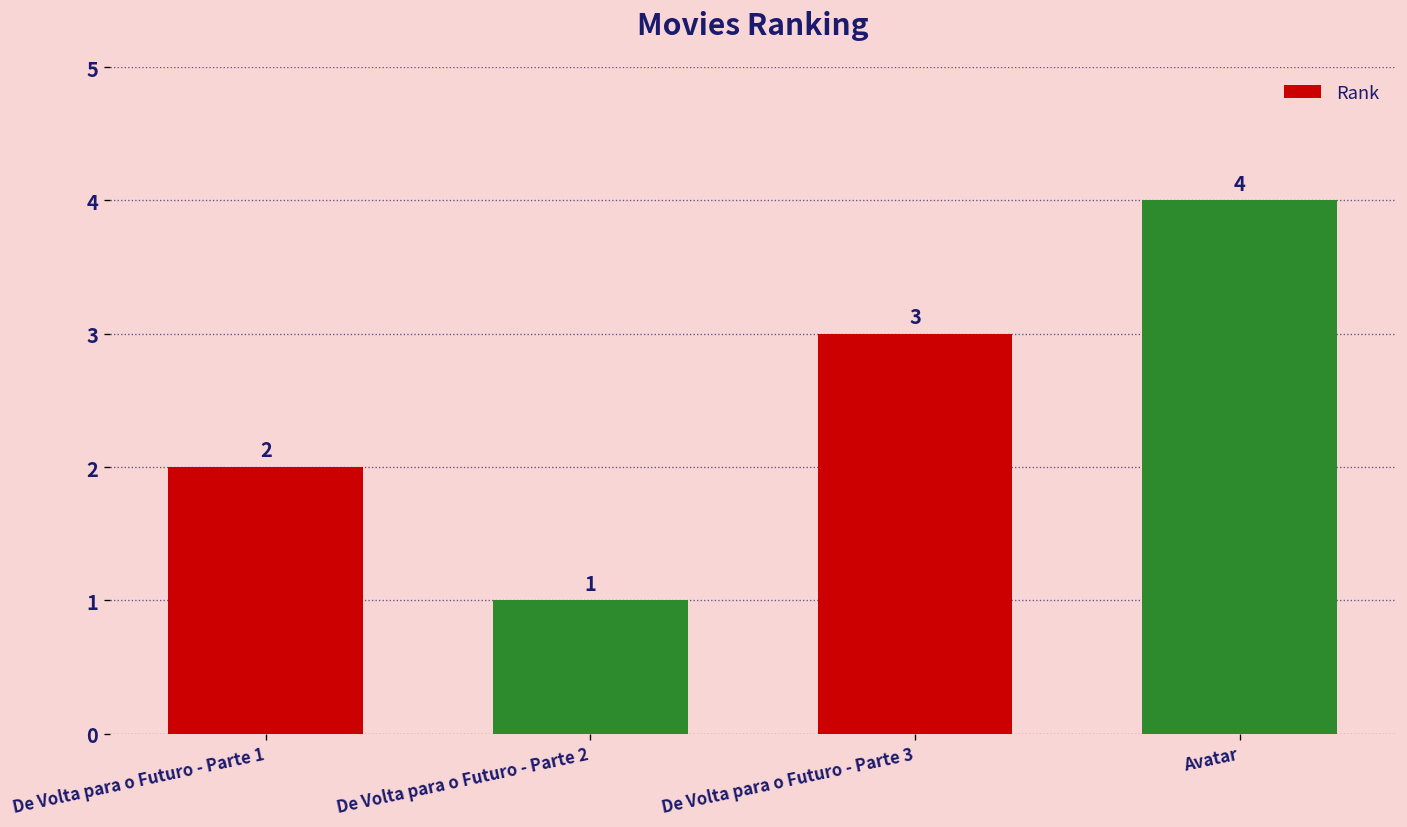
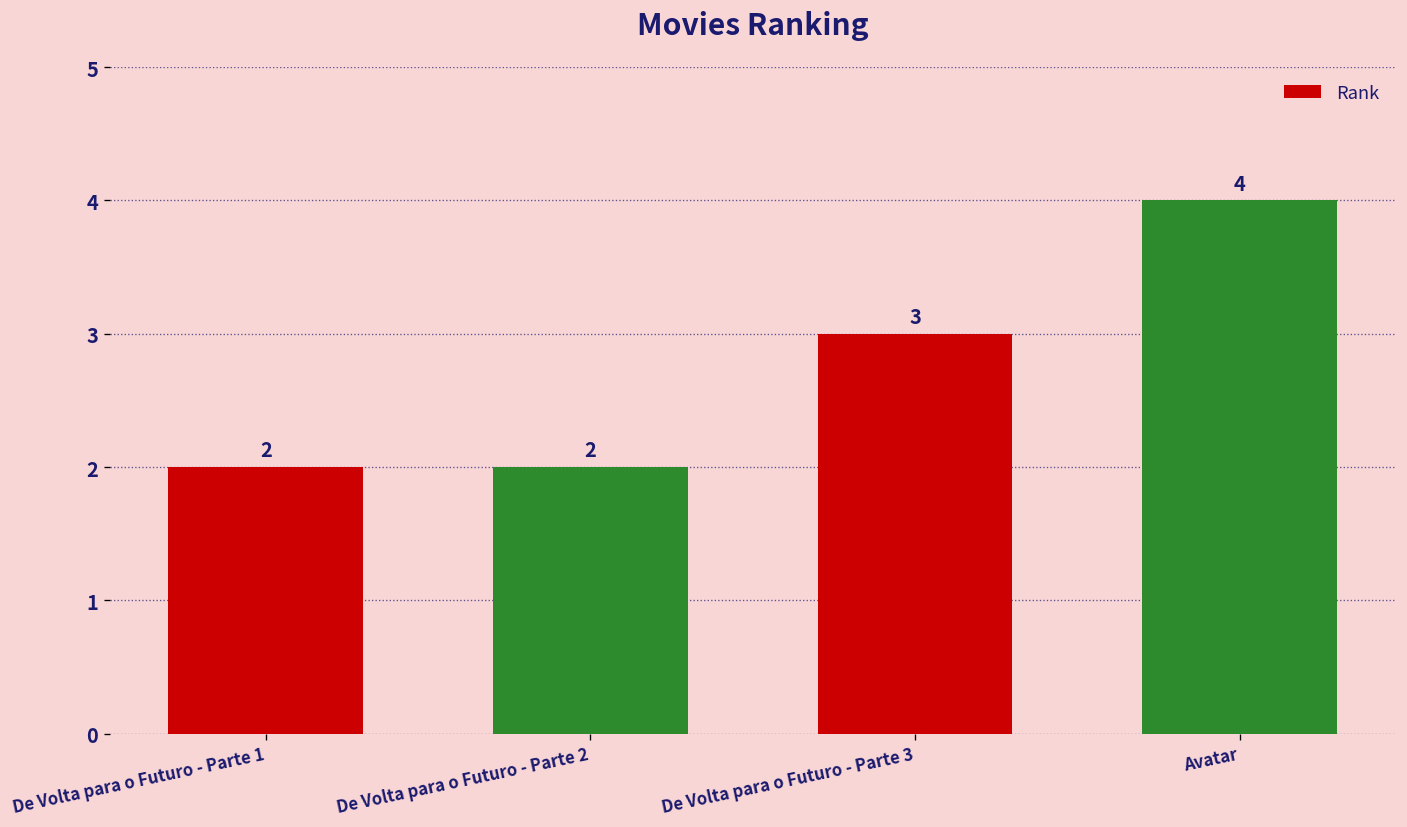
De Volta para o Futuro - Parte 2: 1 -> 2
